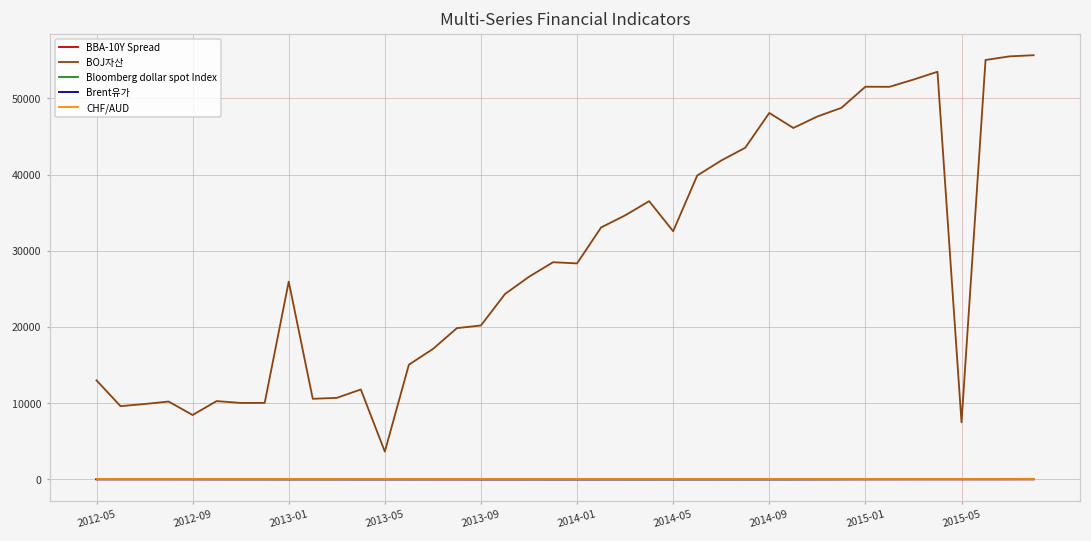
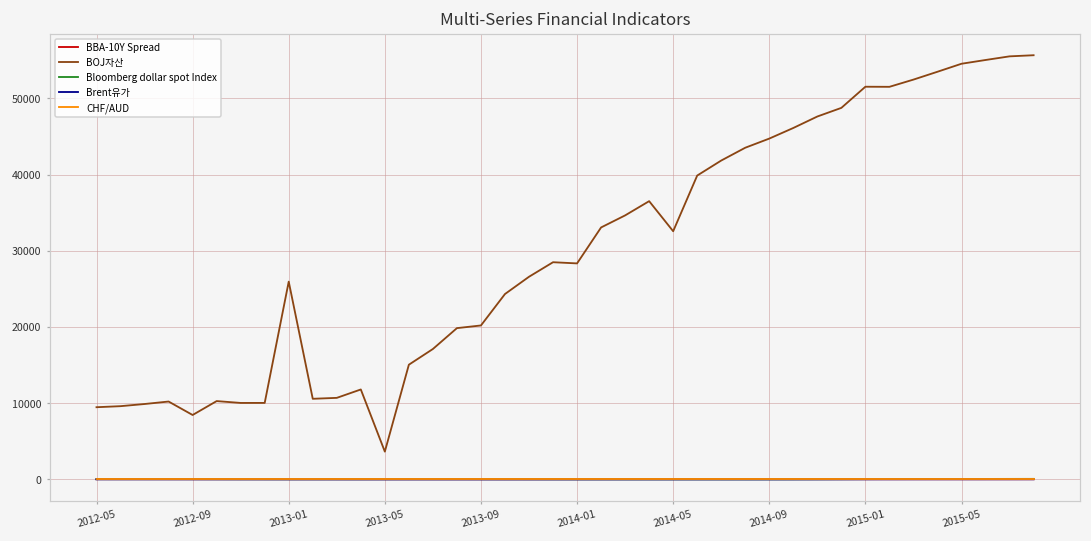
BOJ자산, 2012-05: 13000 -> 9000
BOJ자산, 2014-09: 48000 -> 45000
BOJ자산, 2015-05: 8000 -> 55000
